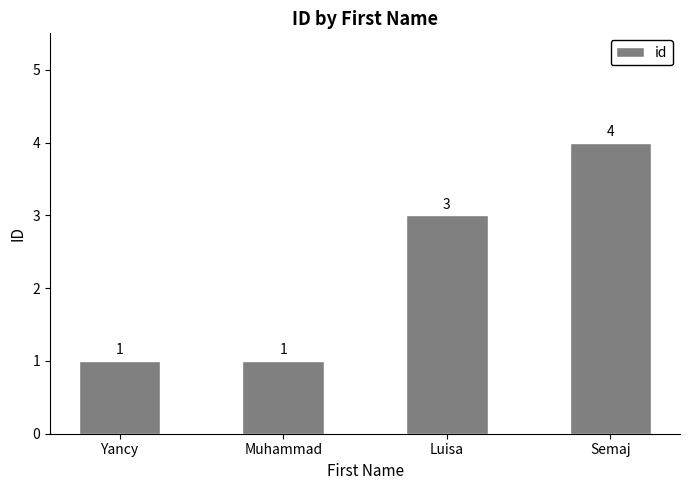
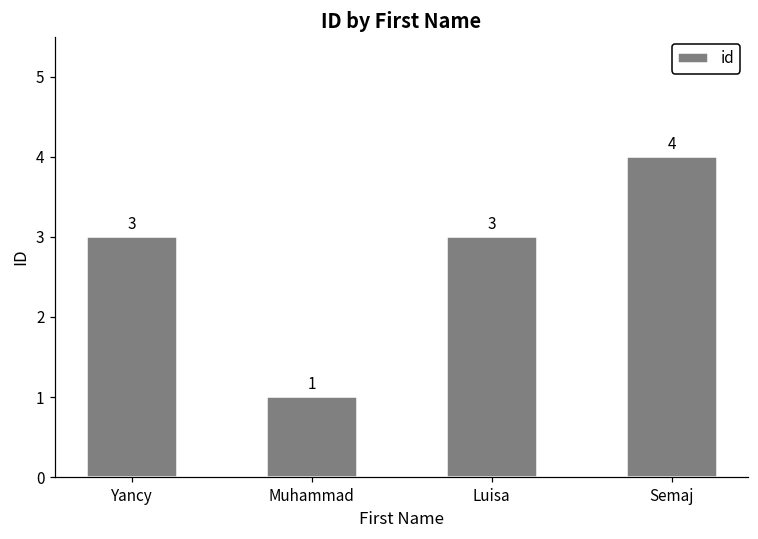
Yancy: 1 -> 3
